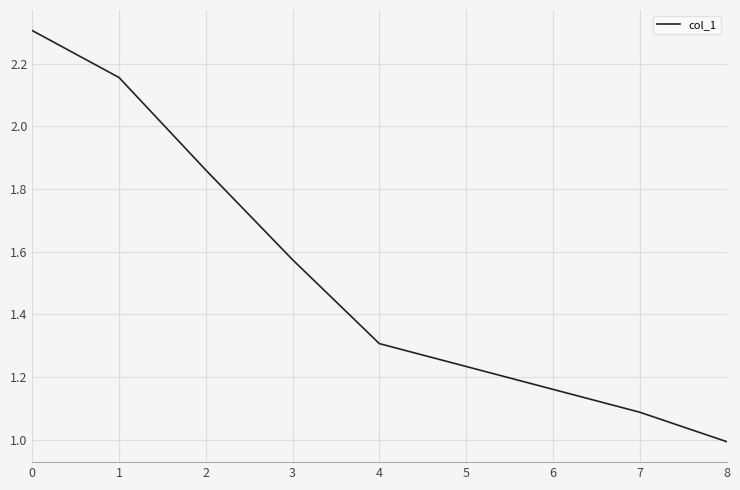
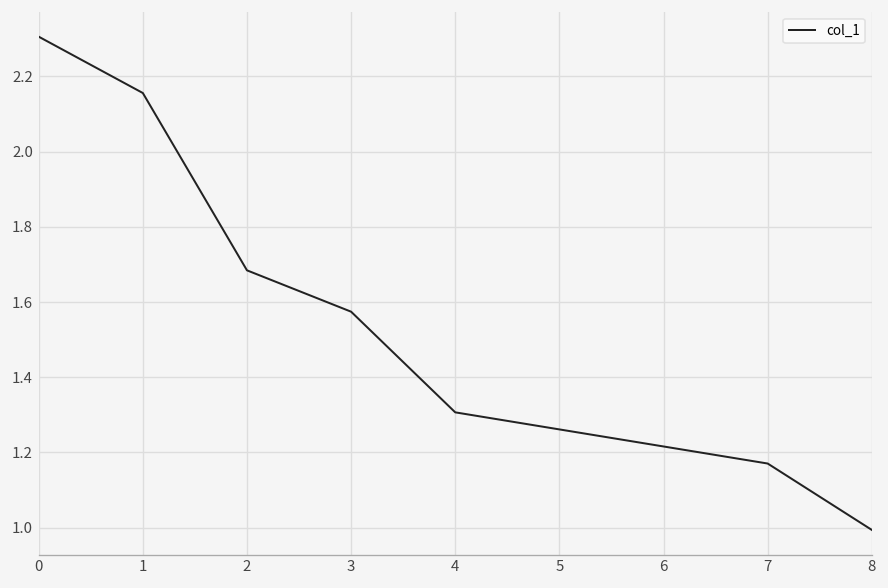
2: 1.86 -> 1.68
7: 1.09 -> 1.17
